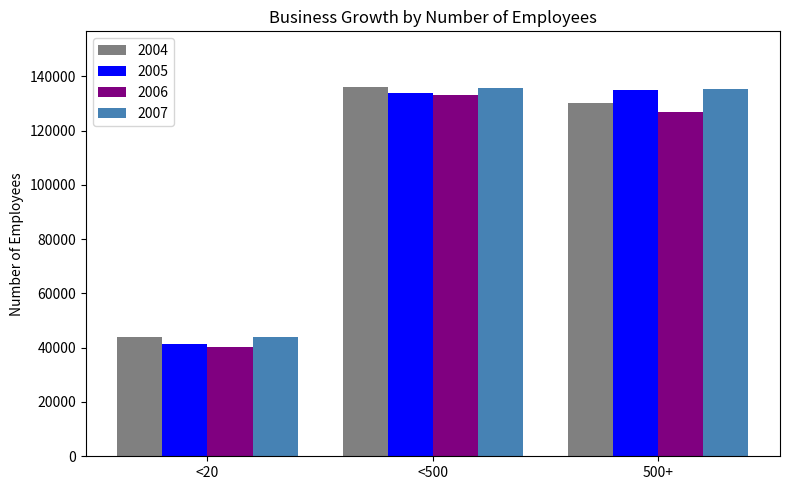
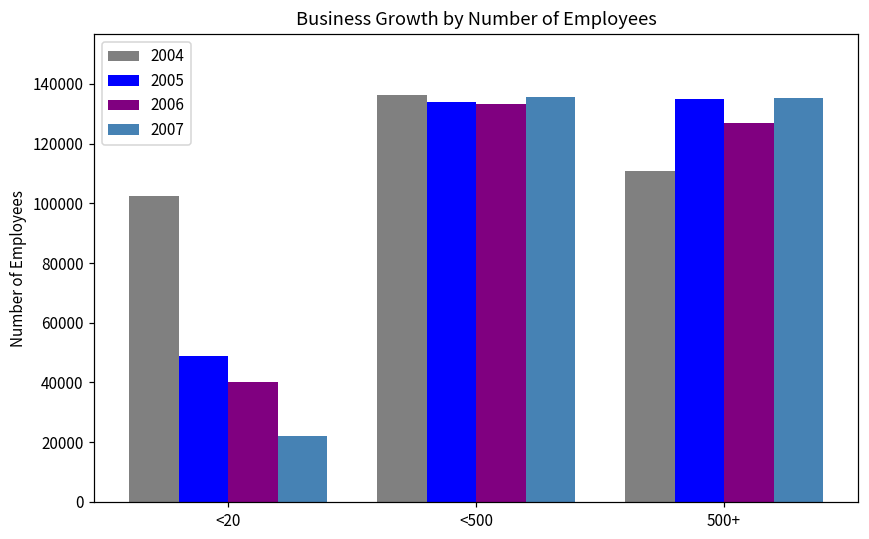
2004, <20: 44000 -> 103000
2005, <20: 41000 -> 49000
2007, <20: 44000 -> 22000
2004, 500+: 130000 -> 111000
